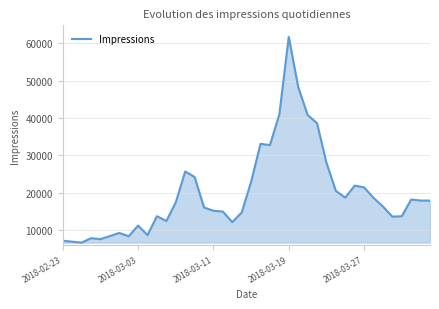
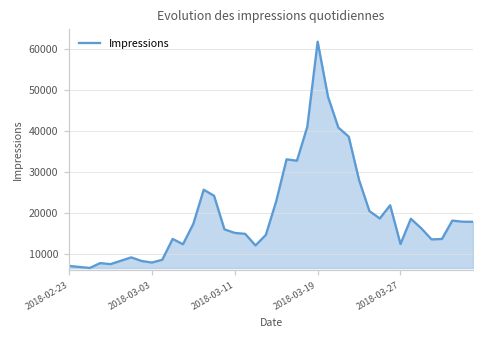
2018-03-03: 11000 -> 8000
2018-03-27: 21000 -> 13000
